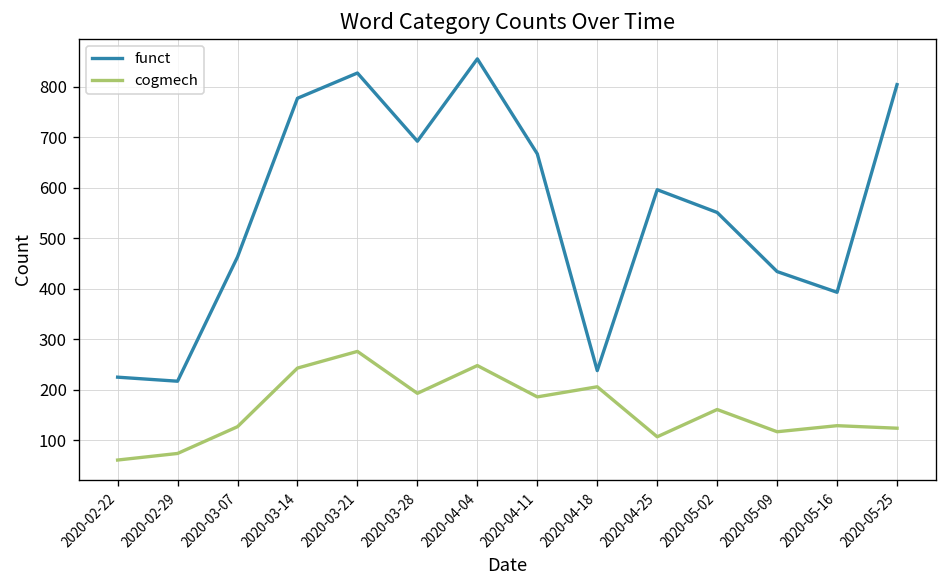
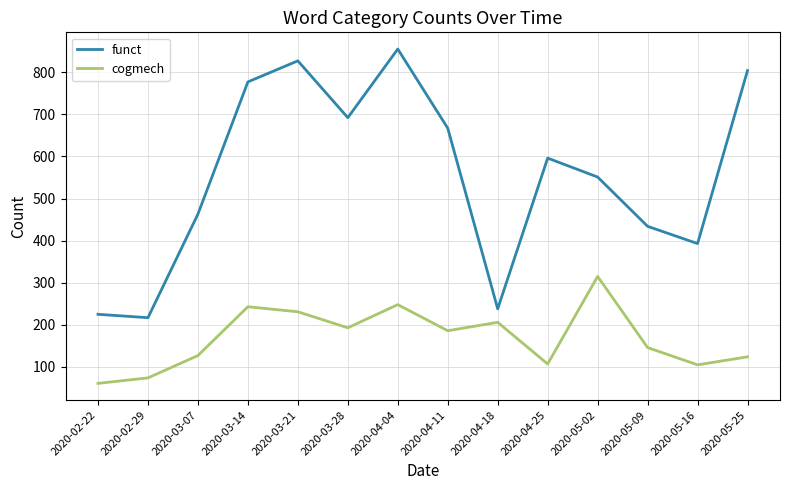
cogmech, 2020-03-21: 280 -> 230
cogmech, 2020-05-02: 160 -> 320
cogmech, 2020-05-09: 120 -> 150
cogmech, 2020-05-16: 130 -> 110
